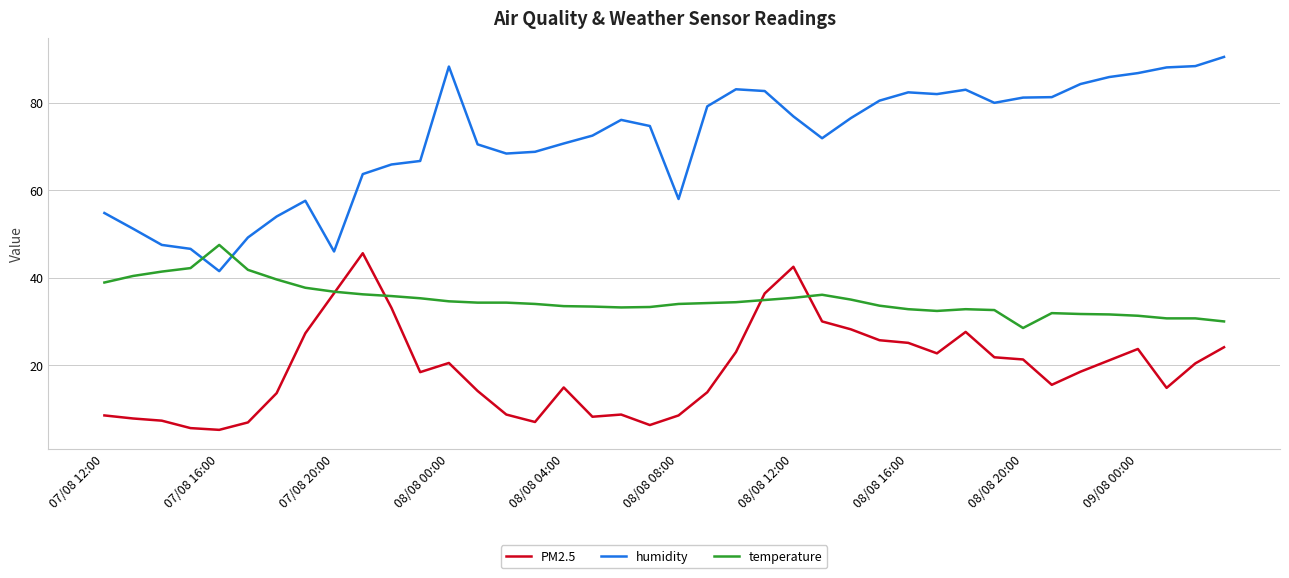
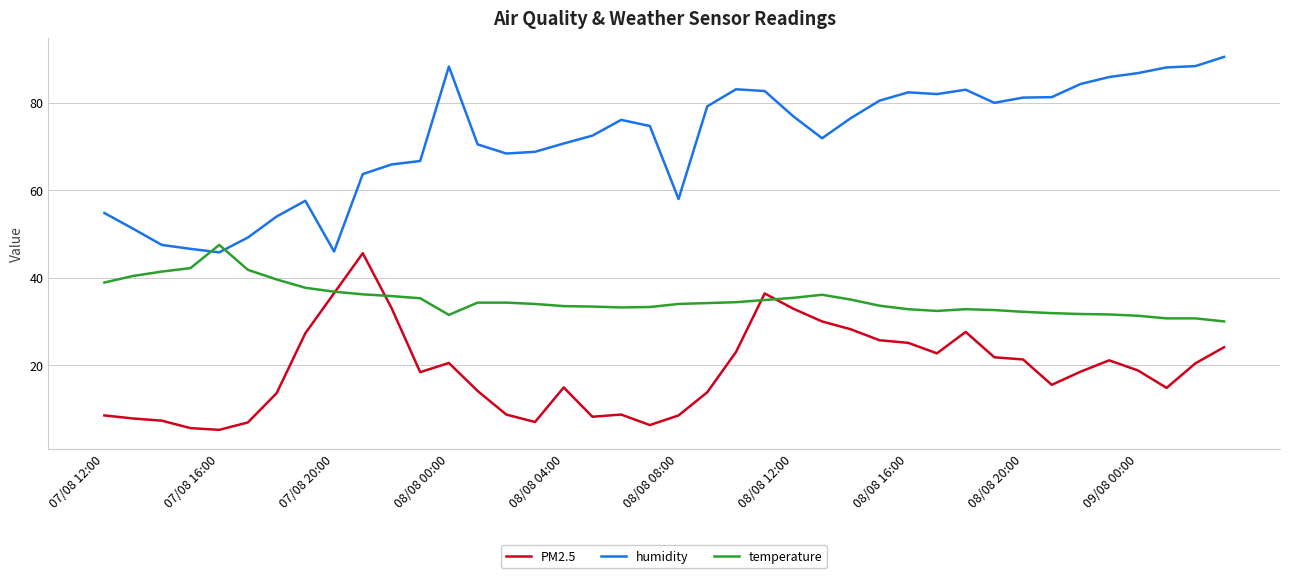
humidity, 07/08 16:00: 42 -> 46
temperature, 08/08 00:00: 35 -> 32
PM2.5, 08/08 12:00: 43 -> 33
temperature, 08/08 20:00: 29 -> 32
PM2.5, 09/08 00:00: 24 -> 19
